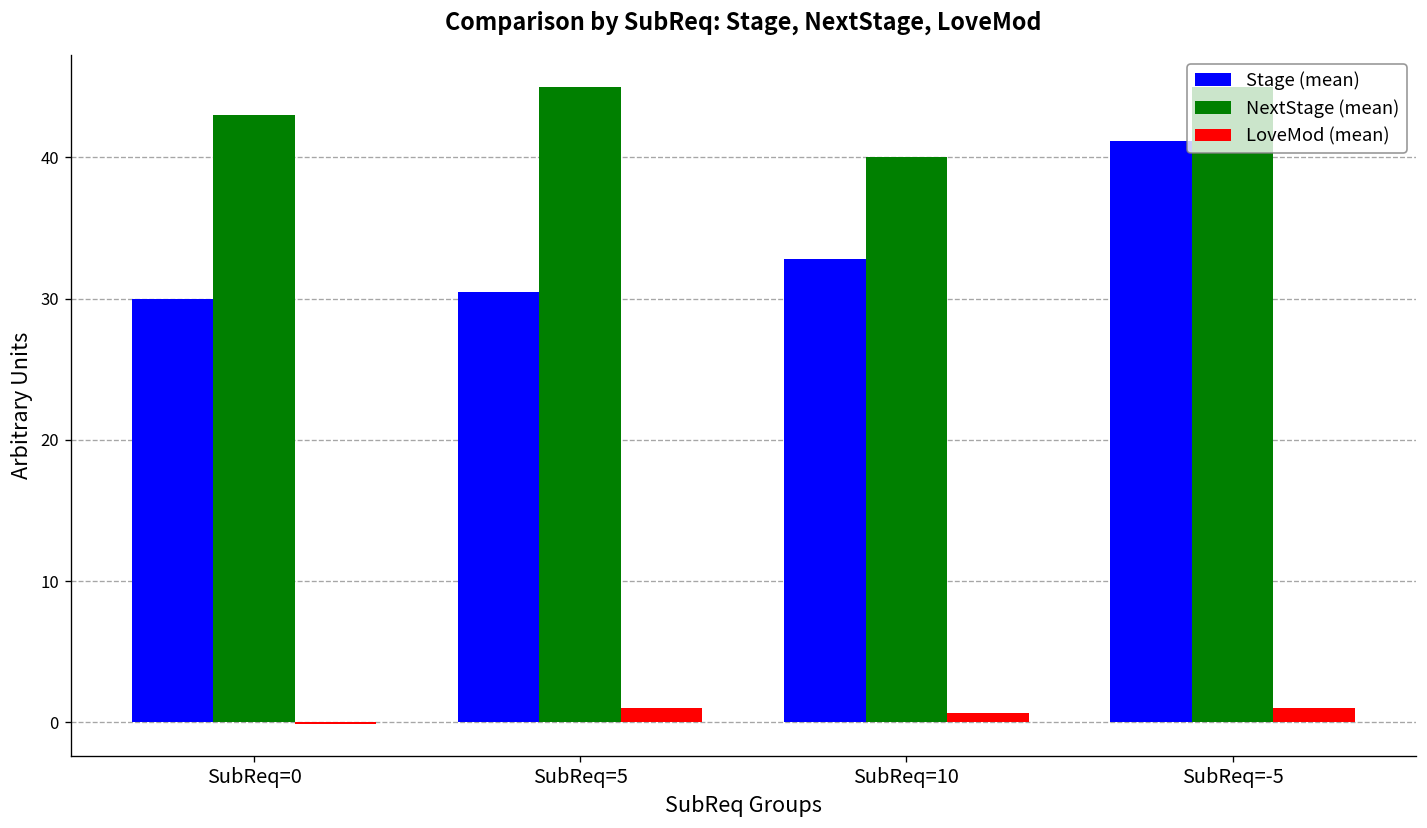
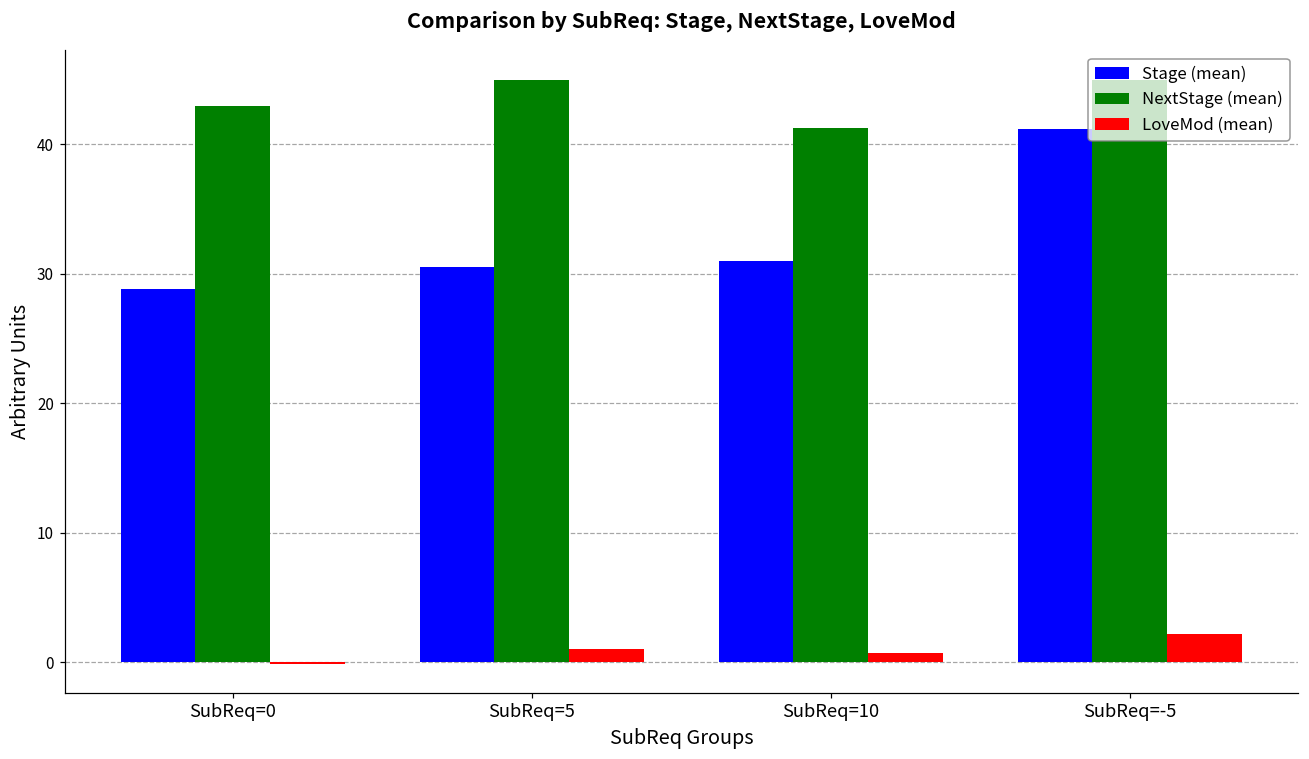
Stage (mean), SubReq=0: 30.0 -> 28.8
Stage (mean), SubReq=10: 32.8 -> 31.0
NextStage (mean), SubReq=10: 40.0 -> 41.3
LoveMod (mean), SubReq=-5: 1.0 -> 2.2
